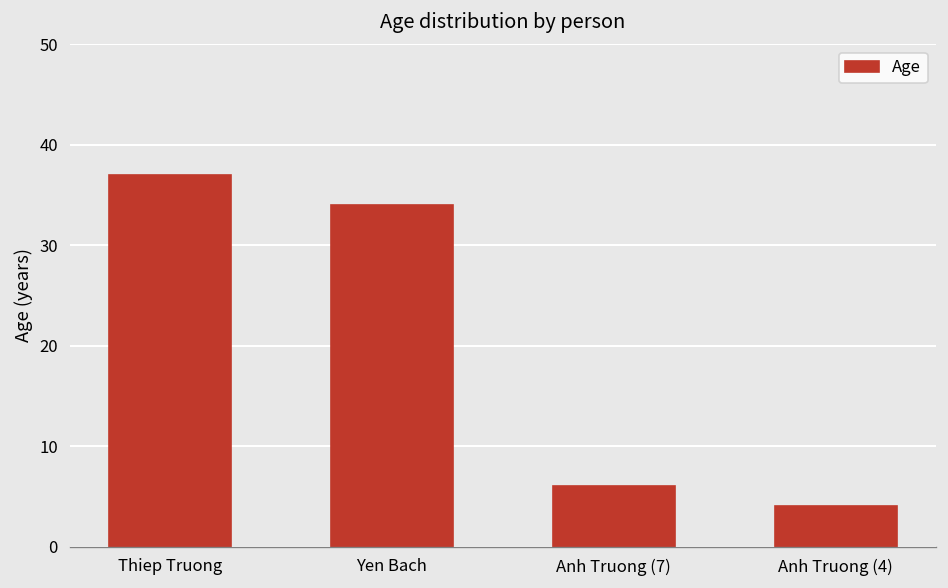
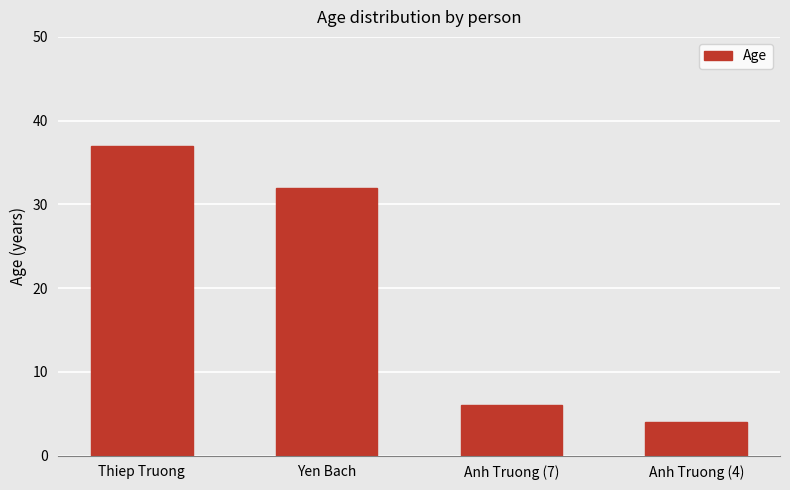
Yen Bach: 34 -> 32
